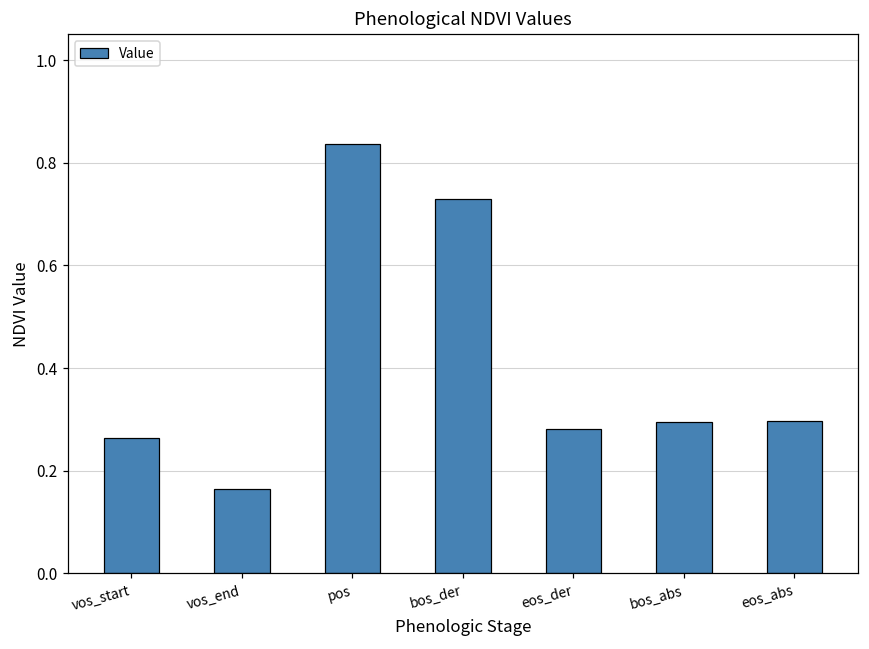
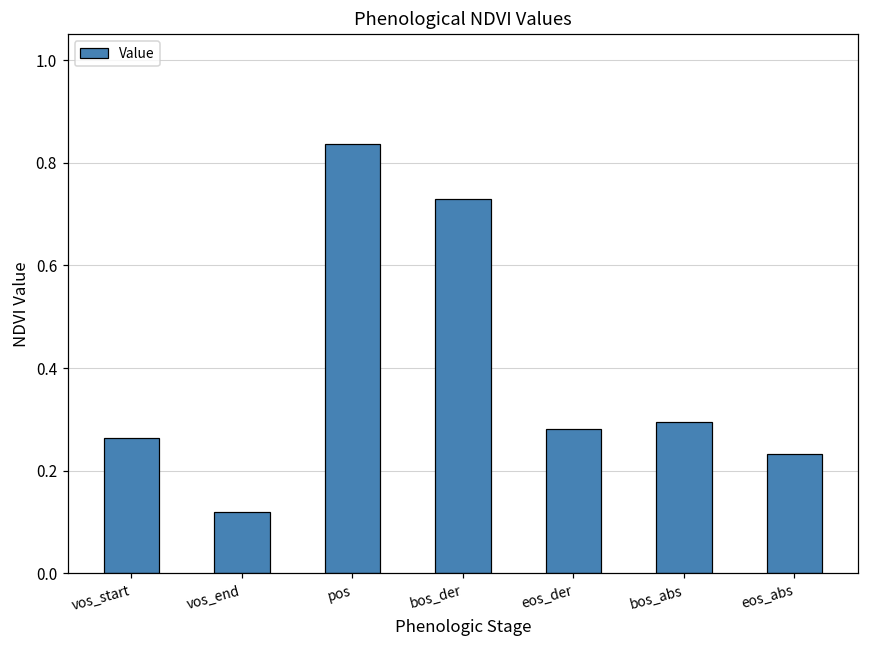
vos_end: 0.16 -> 0.12
eos_abs: 0.30 -> 0.23
